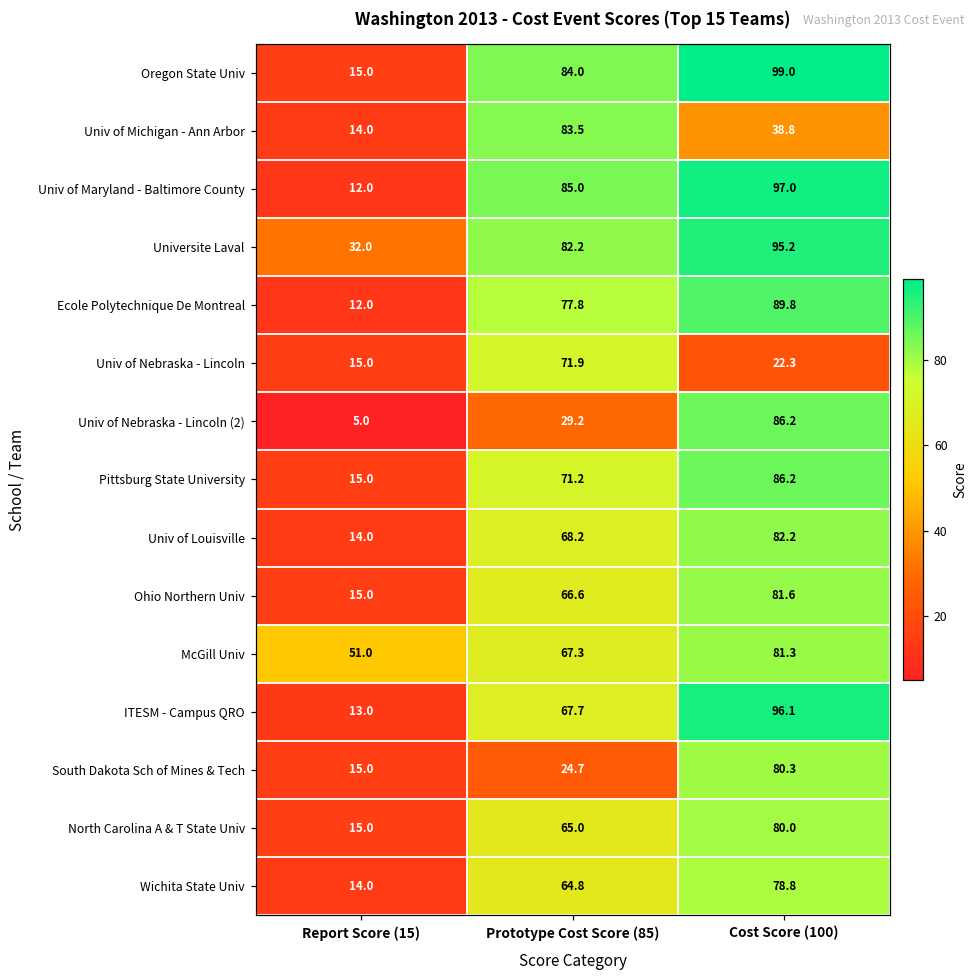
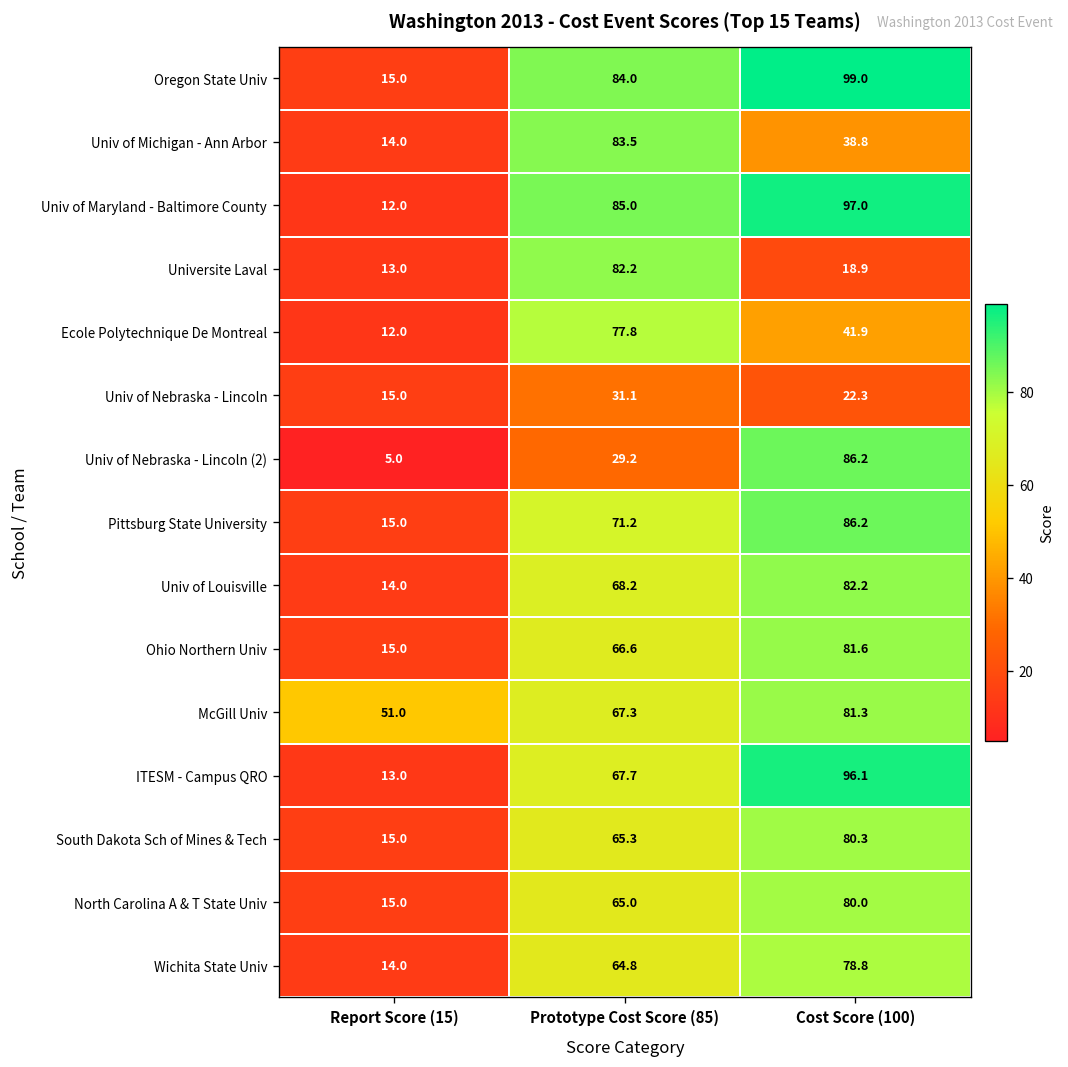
Universite Laval, Report Score (15): 32.0 -> 13.0
Universite Laval, Cost Score (100): 95.2 -> 18.9
Ecole Polytechnique De Montreal, Cost Score (100): 89.8 -> 41.9
Univ of Nebraska - Lincoln, Prototype Cost Score (85): 71.9 -> 31.1
South Dakota Sch of Mines & Tech, Prototype Cost Score (85): 24.7 -> 65.3
